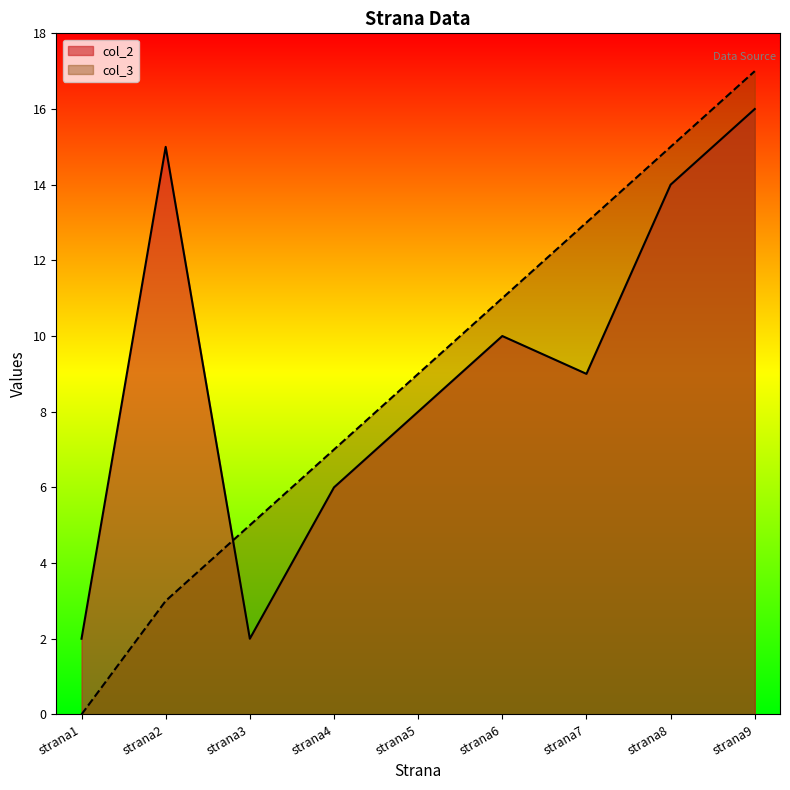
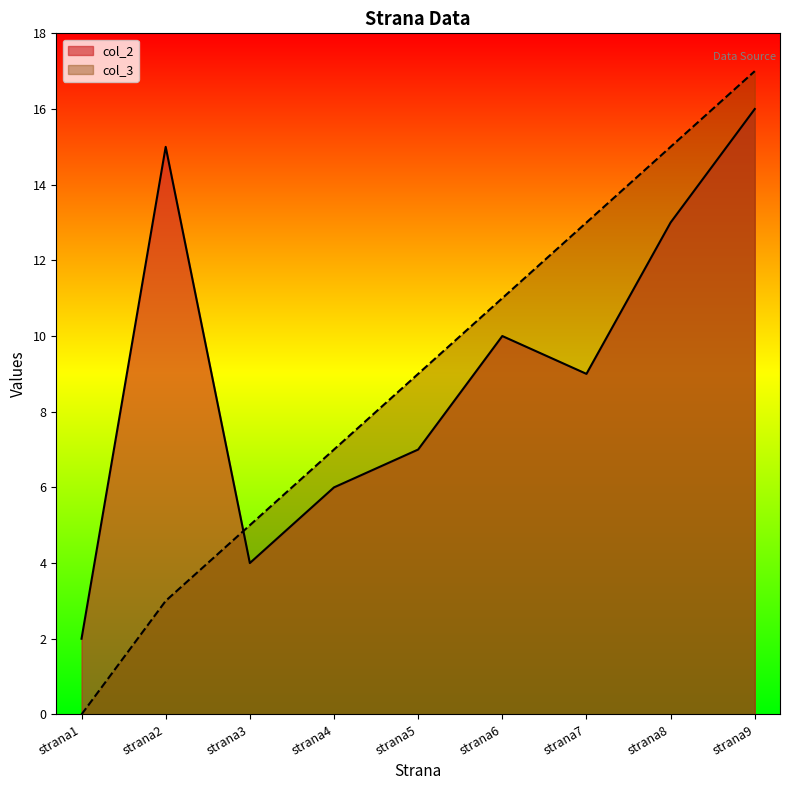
col_2, strana3: 2 -> 4
col_2, strana5: 8 -> 7
col_2, strana8: 14 -> 13
